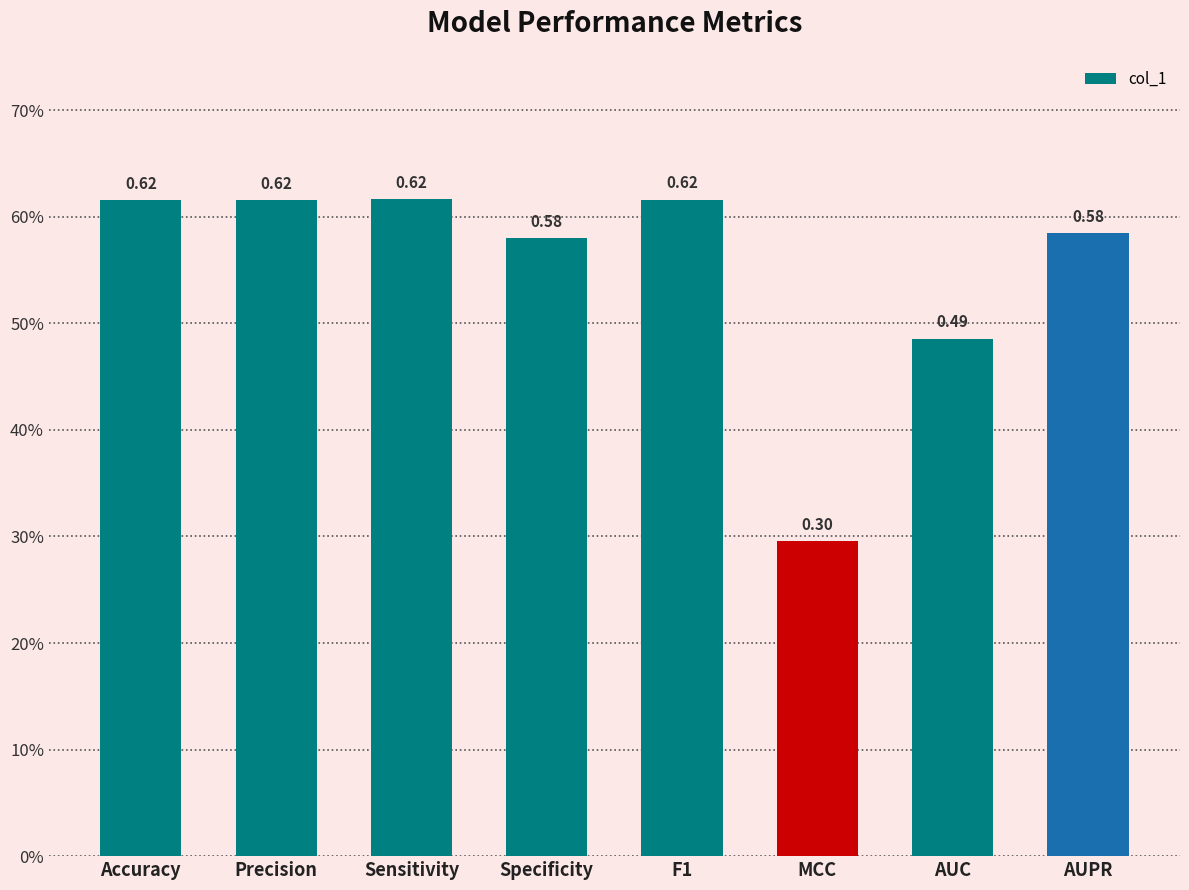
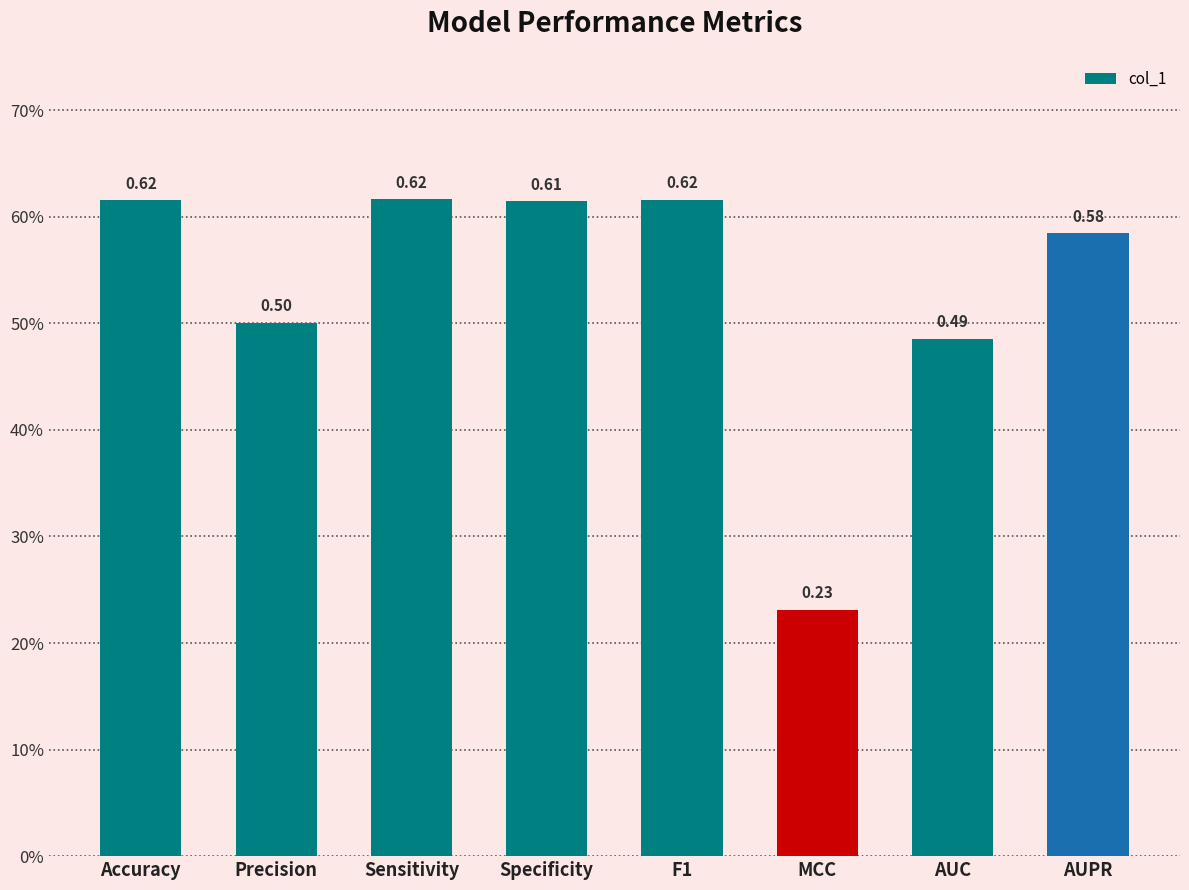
Precision: 0.62 -> 0.50
Specificity: 0.58 -> 0.61
MCC: 0.30 -> 0.23
